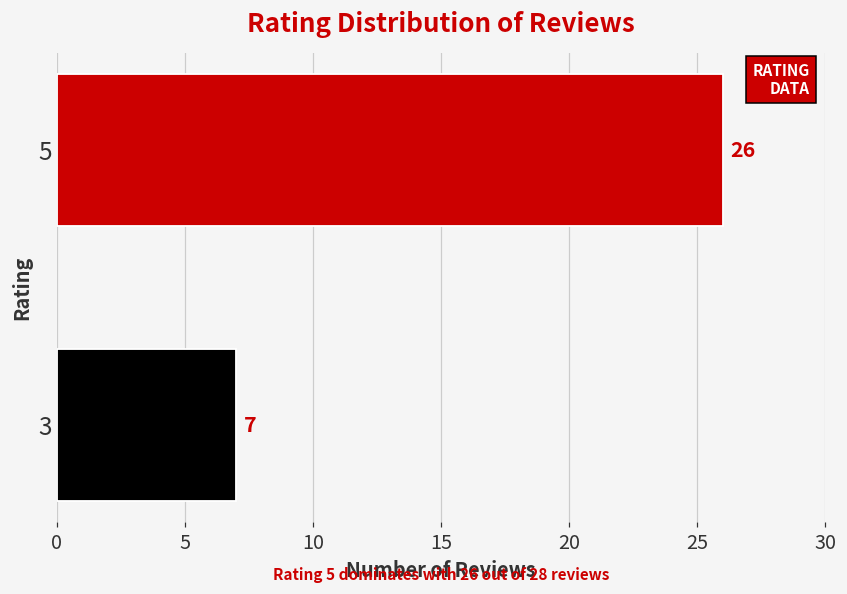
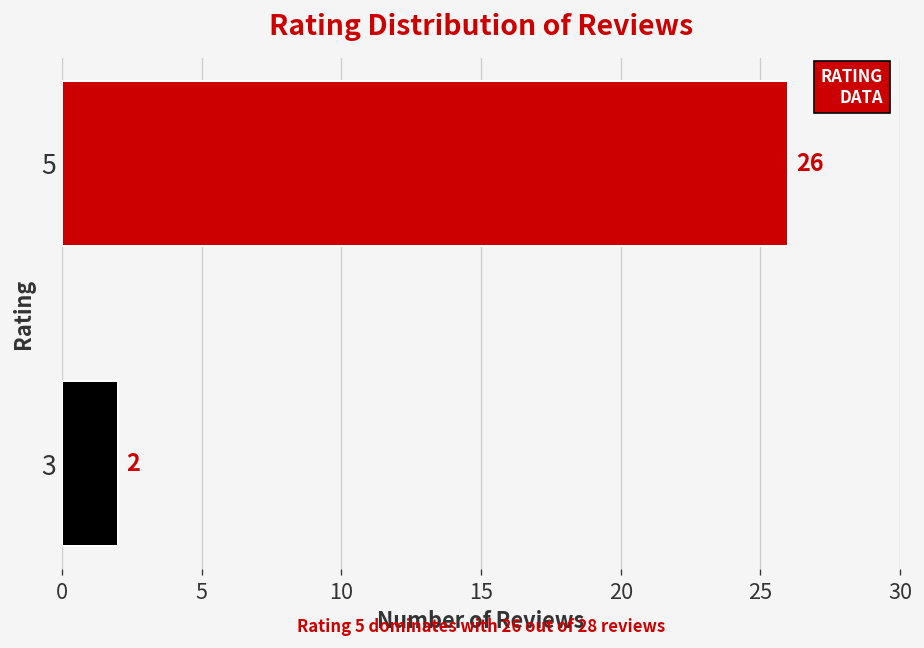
3: 7 -> 2
